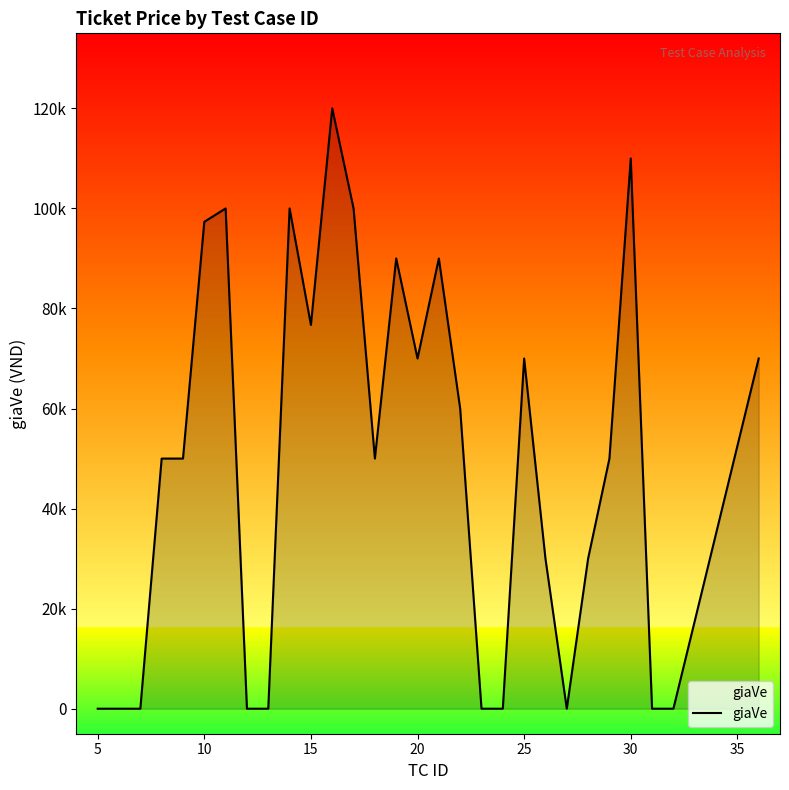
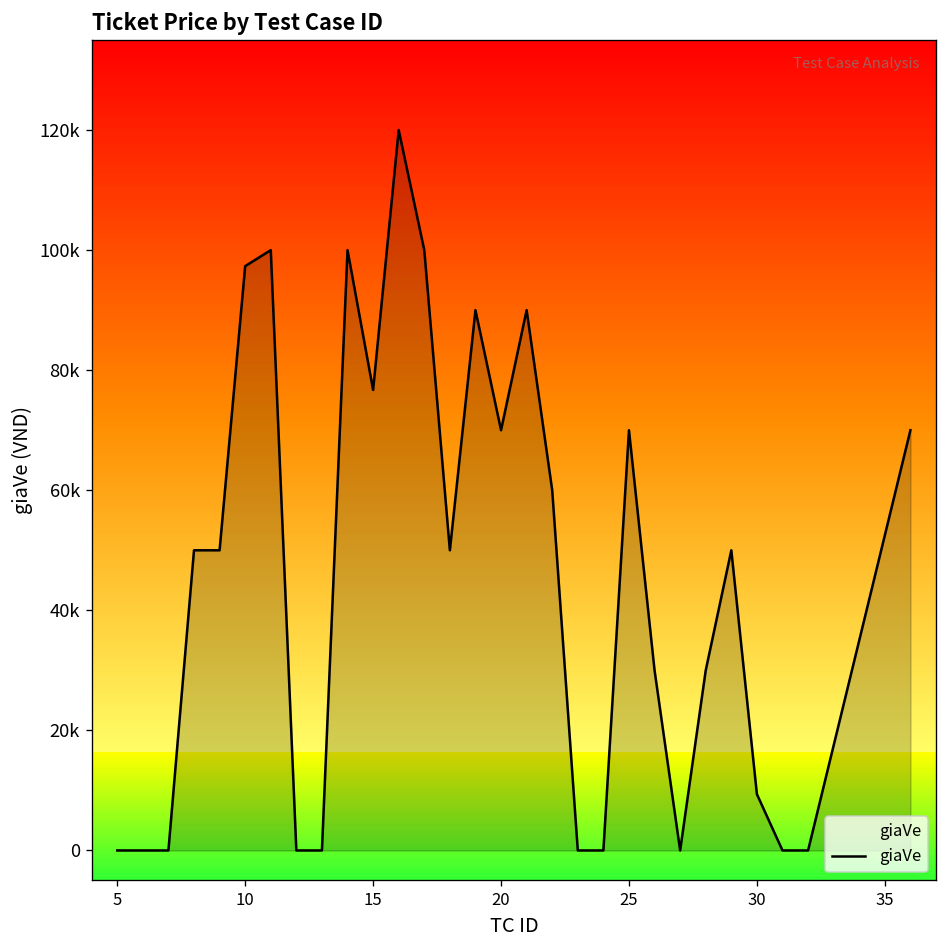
30: 110000 -> 9000
